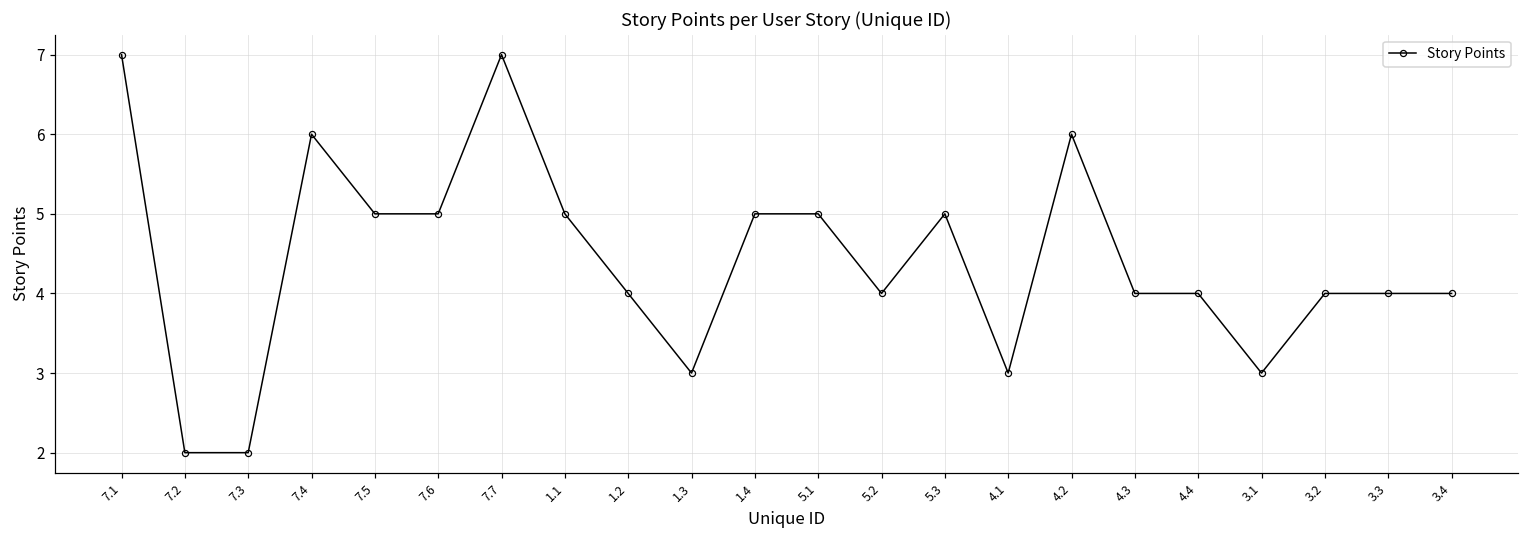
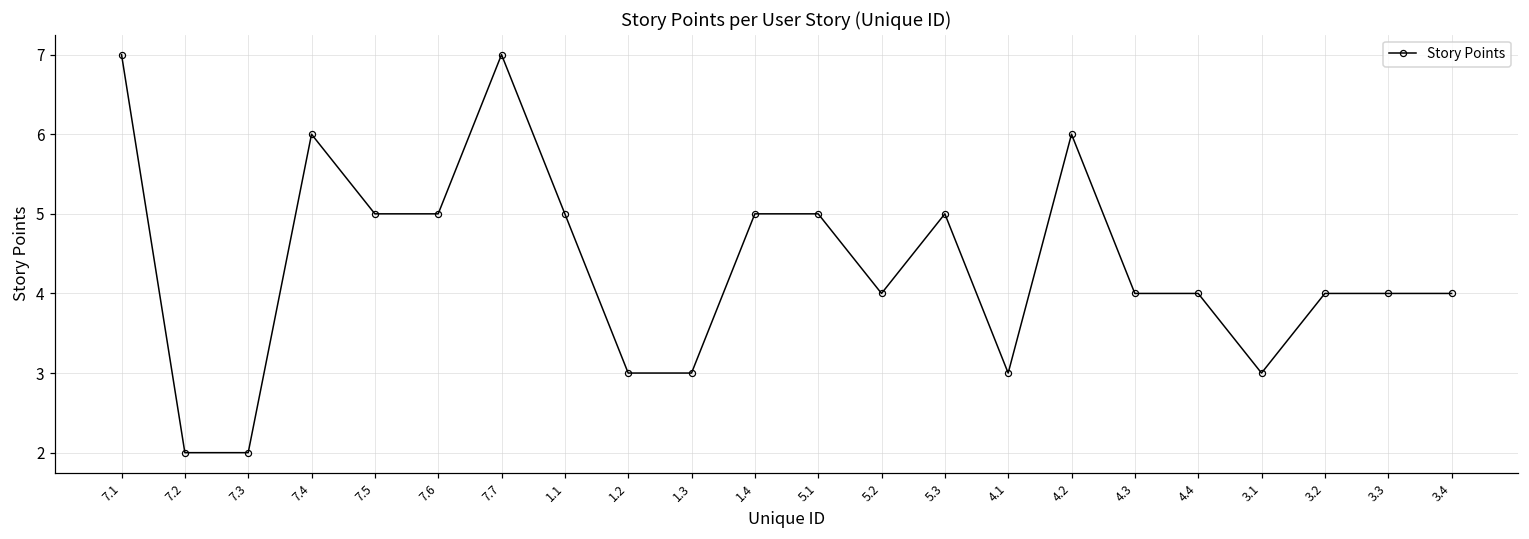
1.2: 4 -> 3
